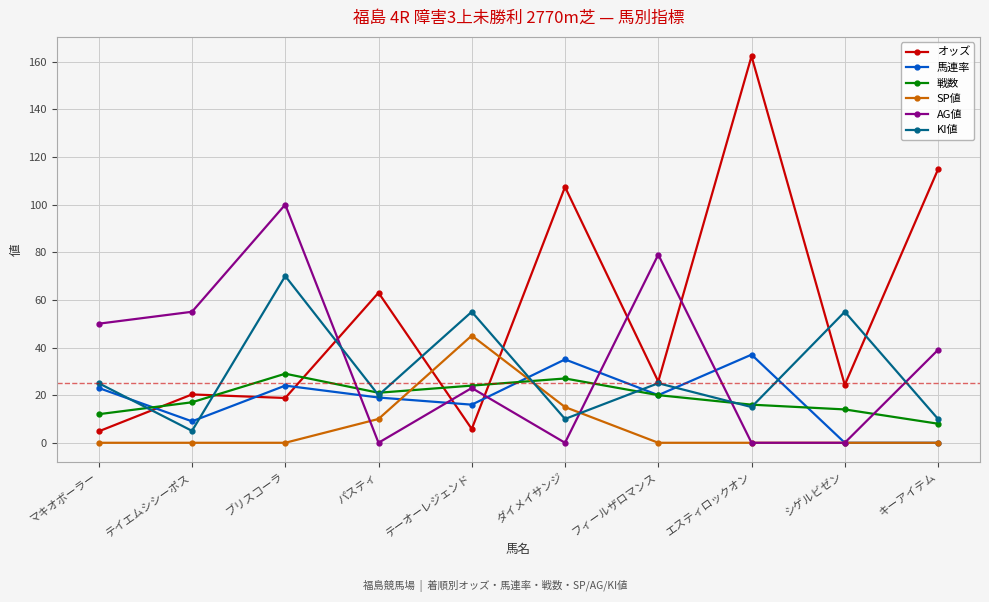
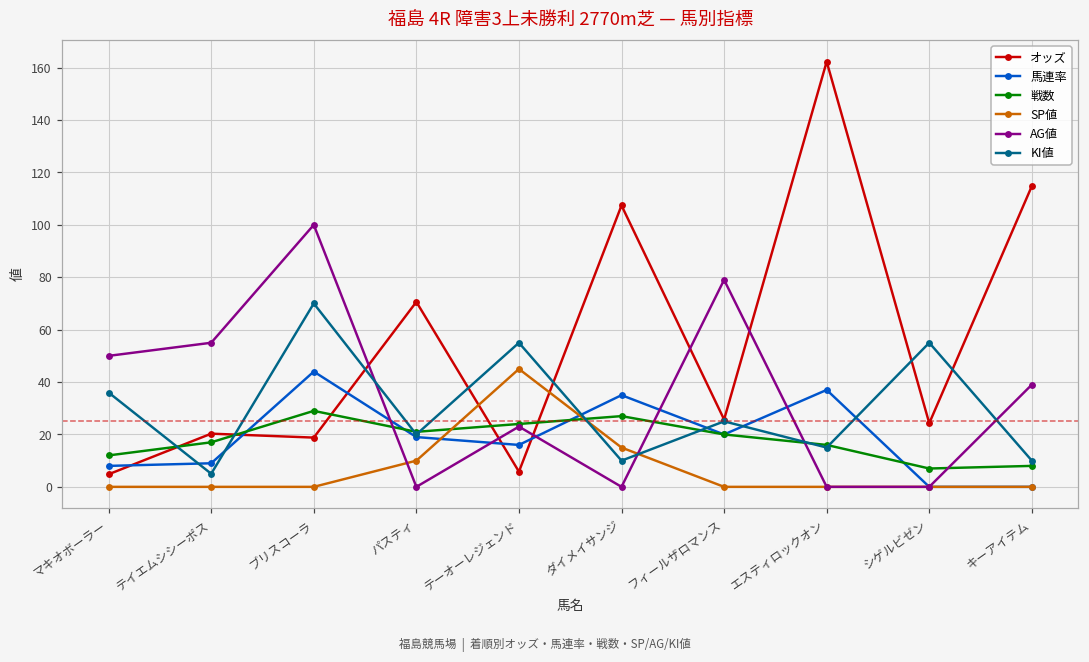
馬連率, マキオボーラー: 23 -> 8
KI値, マキオボーラー: 25 -> 36
馬連率, ブリスコーラ: 24 -> 44
オッズ, パスティ: 63 -> 71
戦数, シゲルビゼン: 14 -> 7
